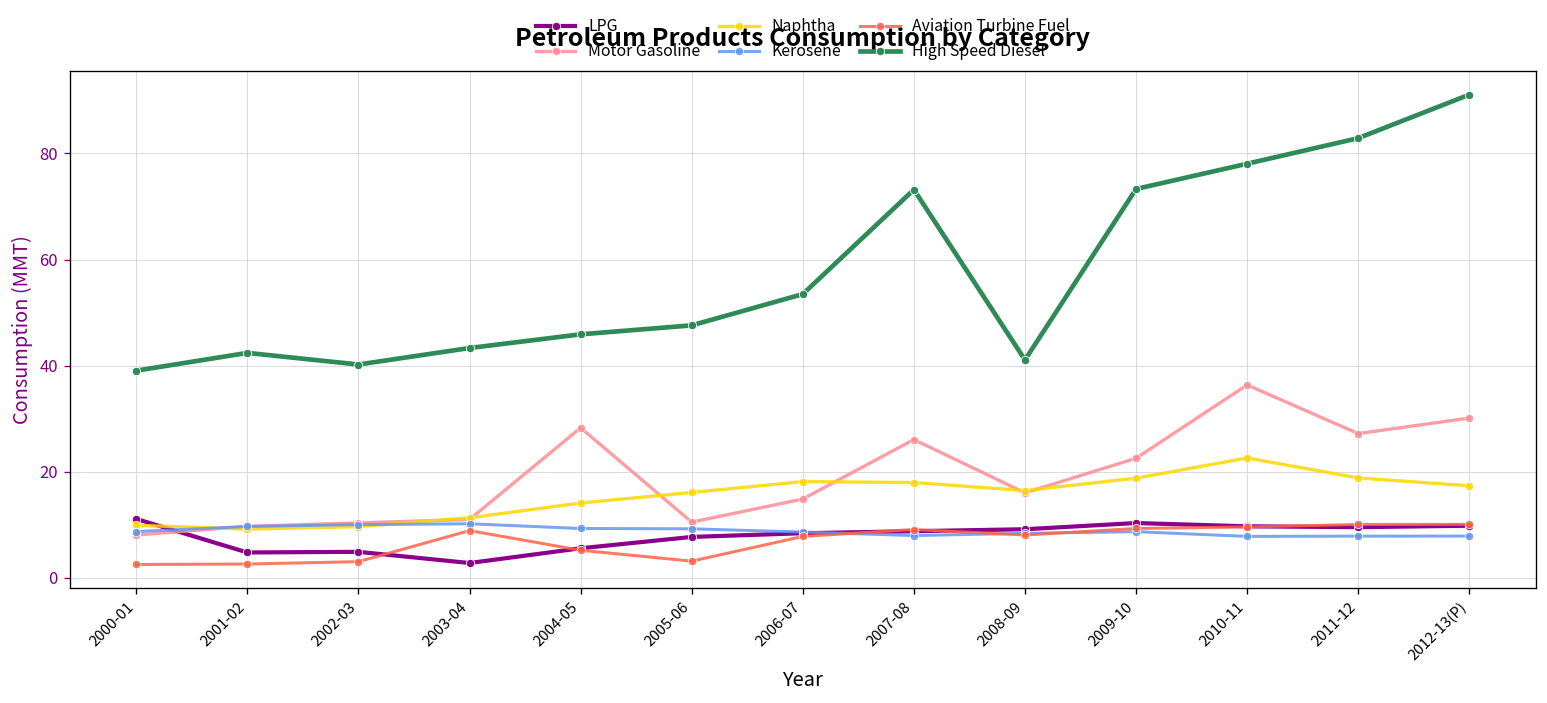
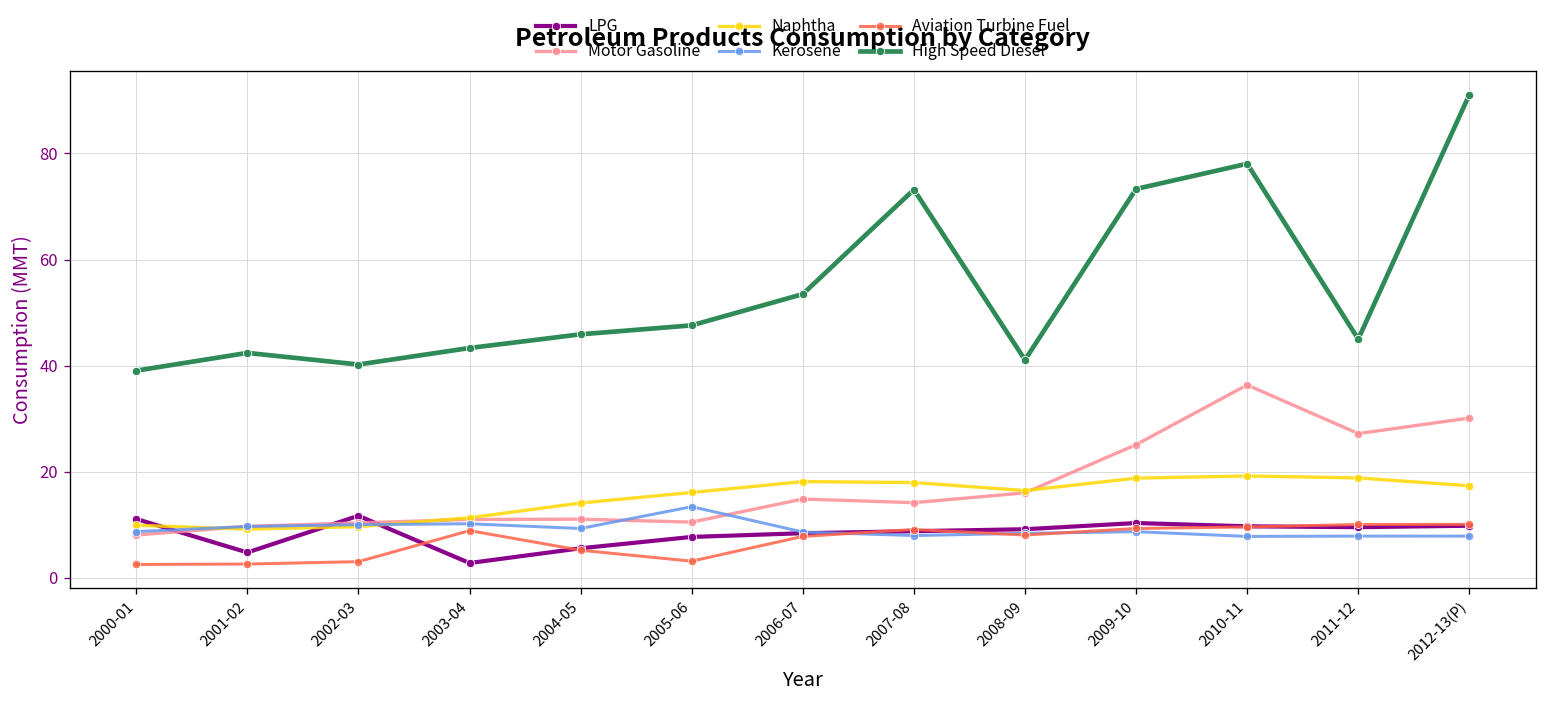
LPG, 2002-03: 5 -> 12
Motor Gasoline, 2004-05: 28 -> 11
Kerosene, 2005-06: 9 -> 13
Motor Gasoline, 2007-08: 26 -> 14
Motor Gasoline, 2009-10: 23 -> 25
Naphtha, 2010-11: 23 -> 19
High Speed Diesel, 2011-12: 83 -> 45
